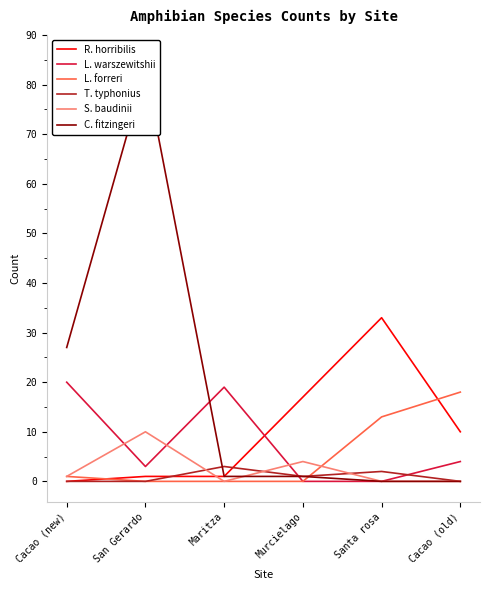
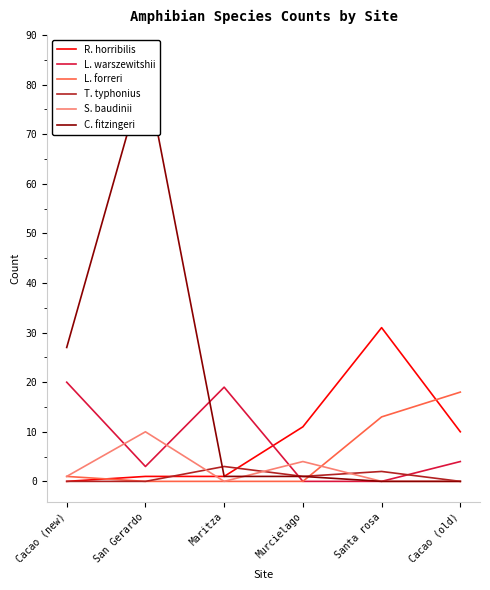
R. horribilis, Murcielago: 17 -> 11
R. horribilis, Santa rosa: 33 -> 31
